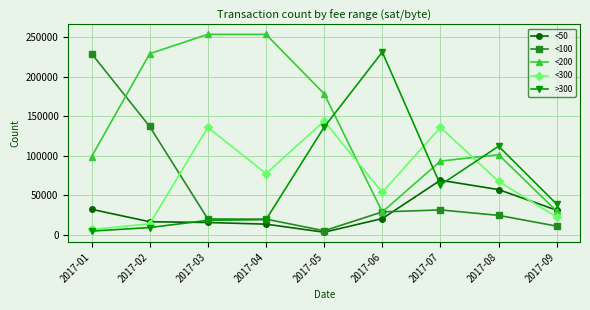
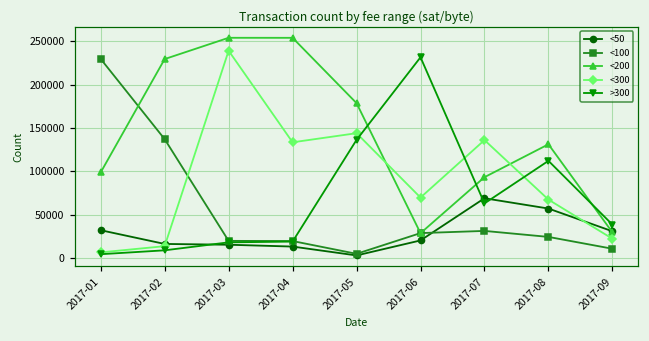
<300, 2017-03: 140000 -> 240000
<300, 2017-04: 80000 -> 130000
<300, 2017-06: 50000 -> 70000
<200, 2017-08: 100000 -> 130000
